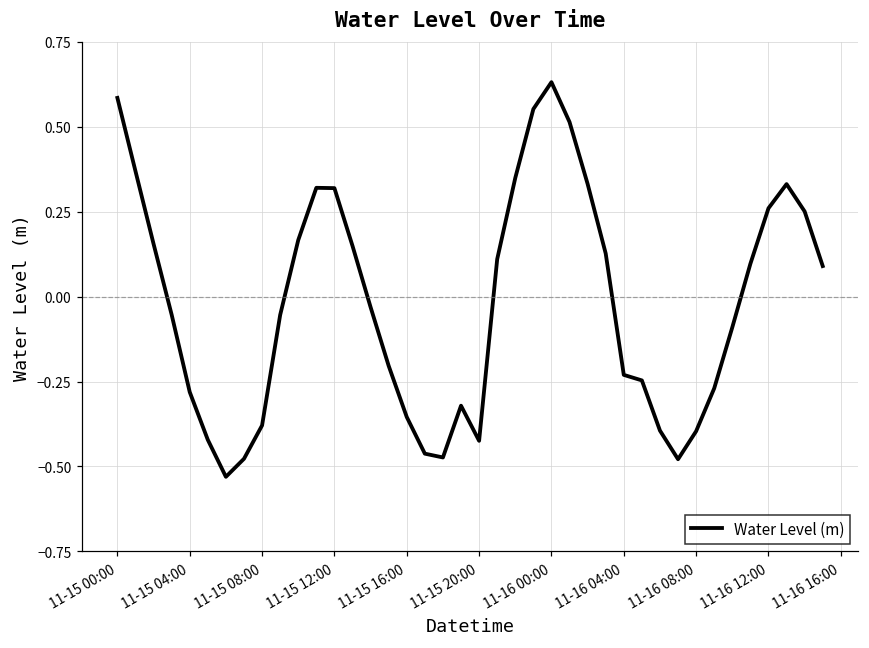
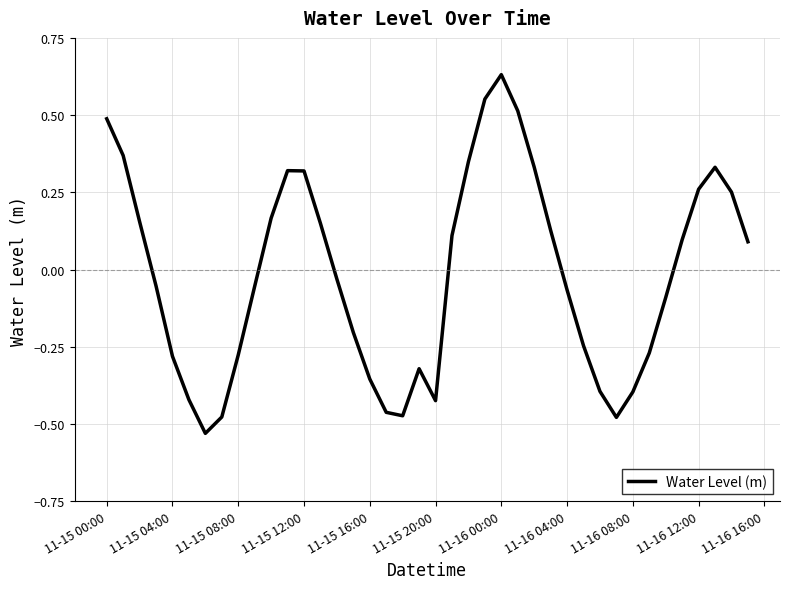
11-15 00:00: 0.58 -> 0.49
11-15 08:00: -0.38 -> -0.28
11-16 04:00: -0.23 -> -0.07
